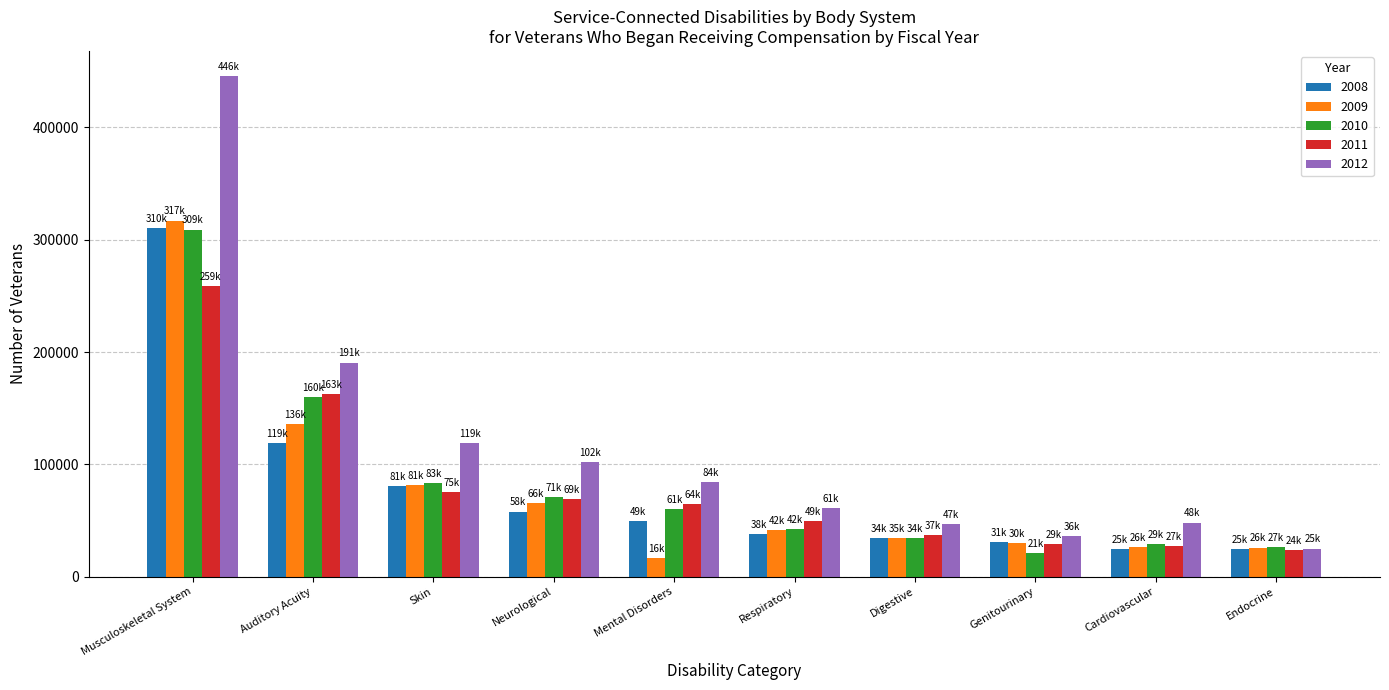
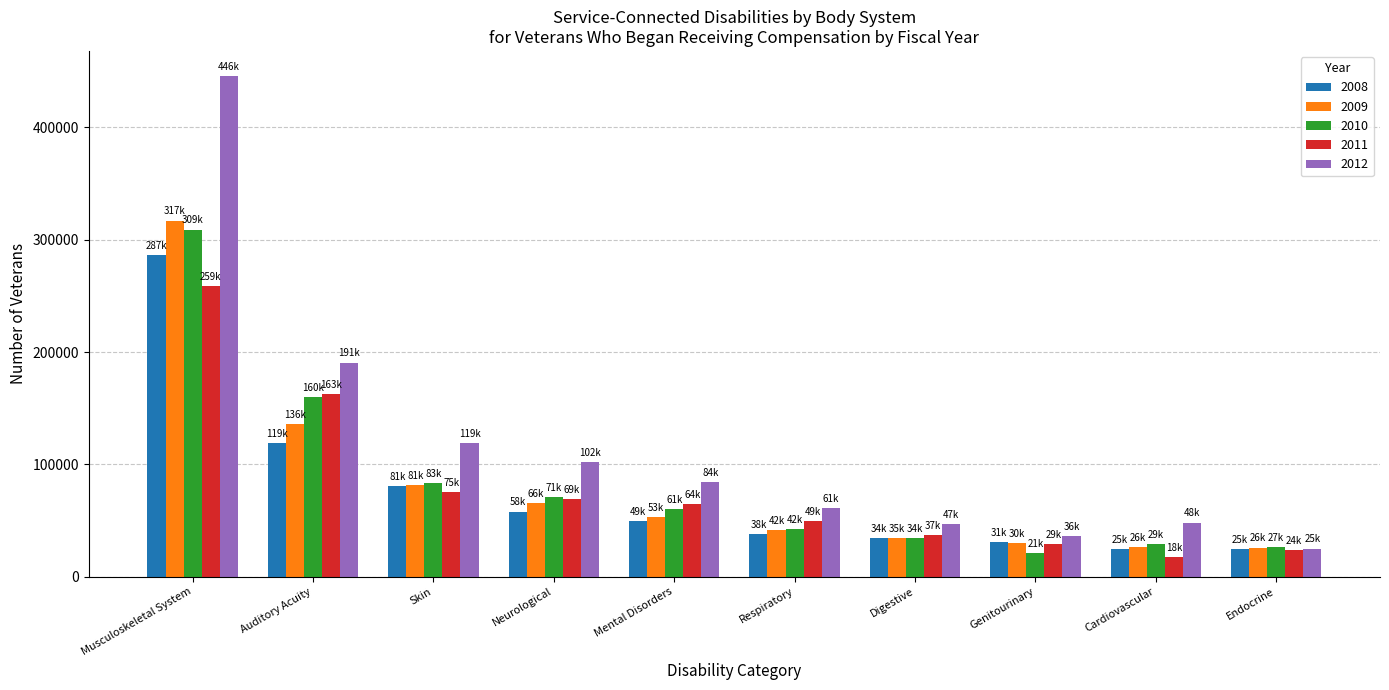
2008, Musculoskeletal System: 310k -> 287k
2009, Mental Disorders: 16k -> 53k
2011, Cardiovascular: 27k -> 18k
